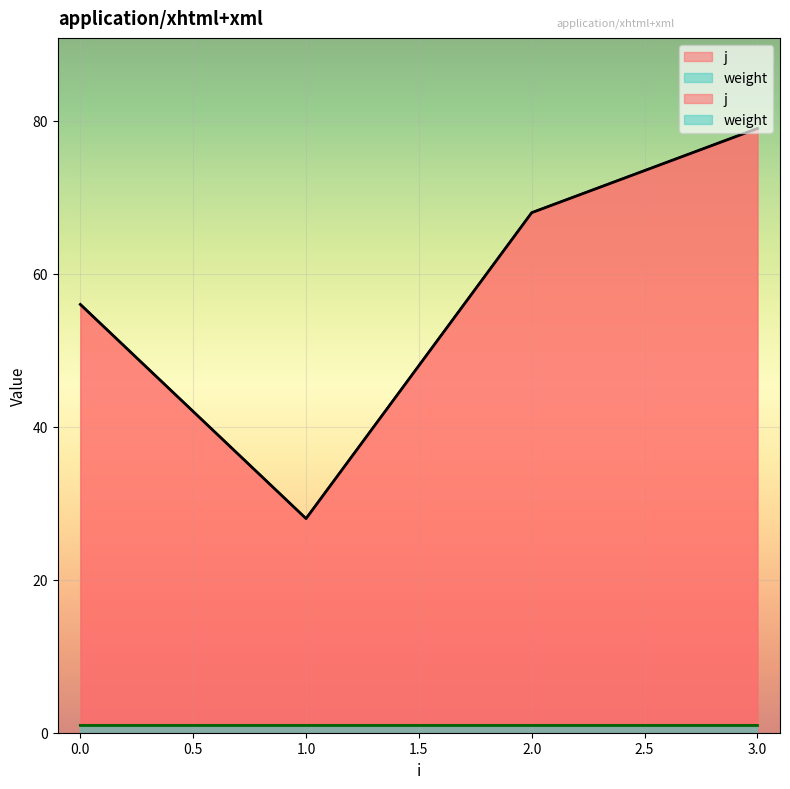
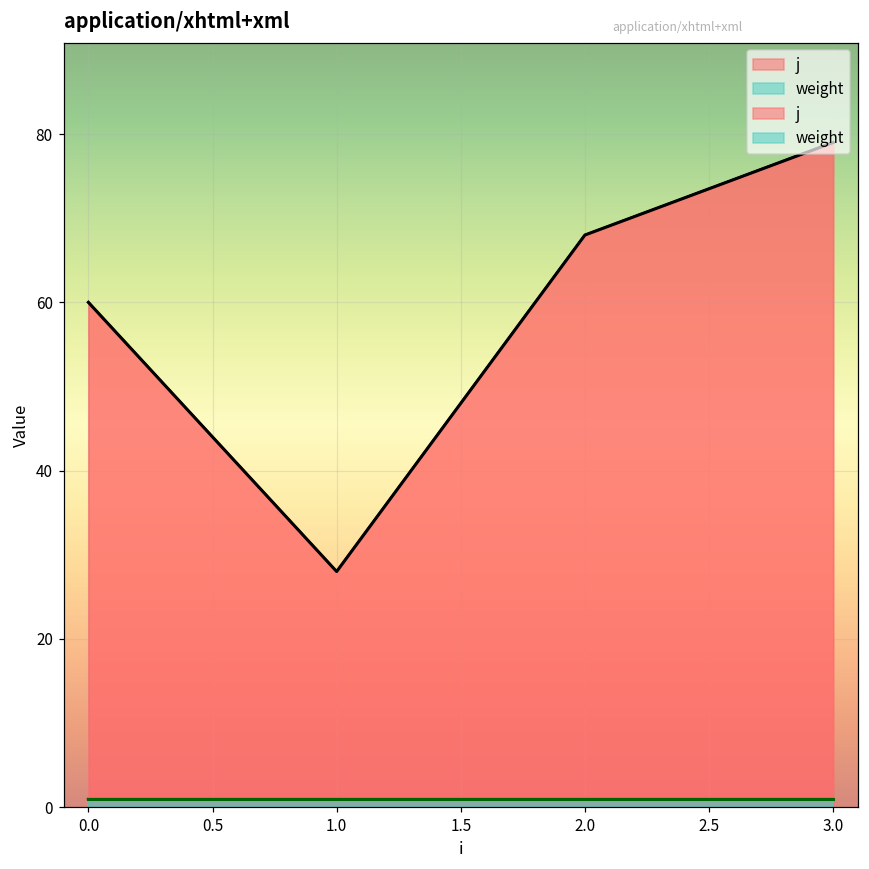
j, 0.0: 56 -> 60
